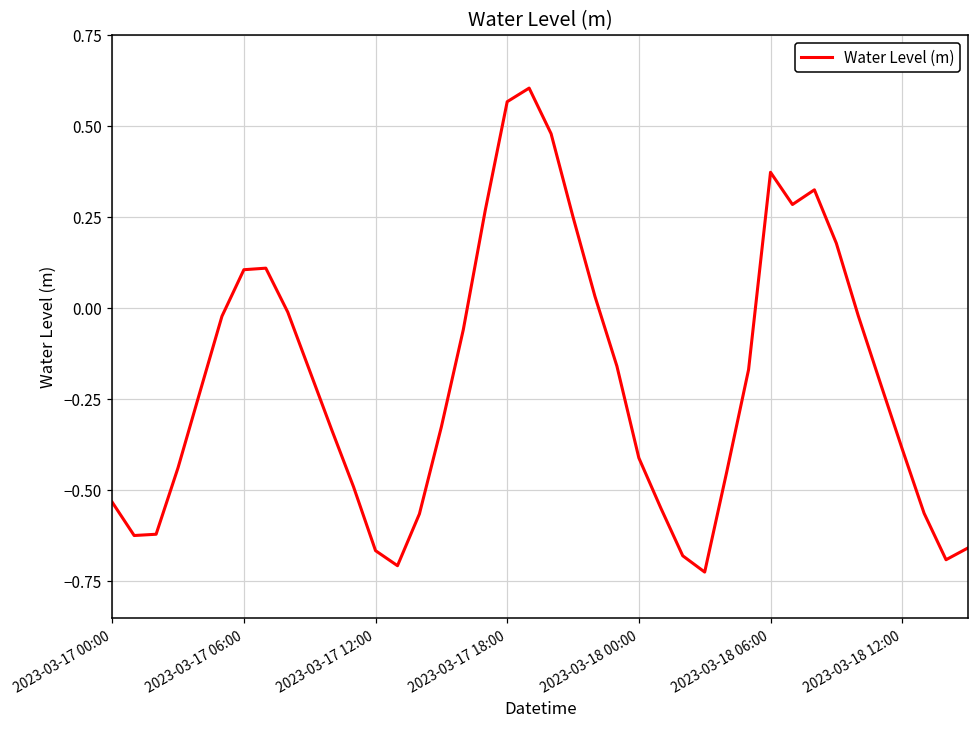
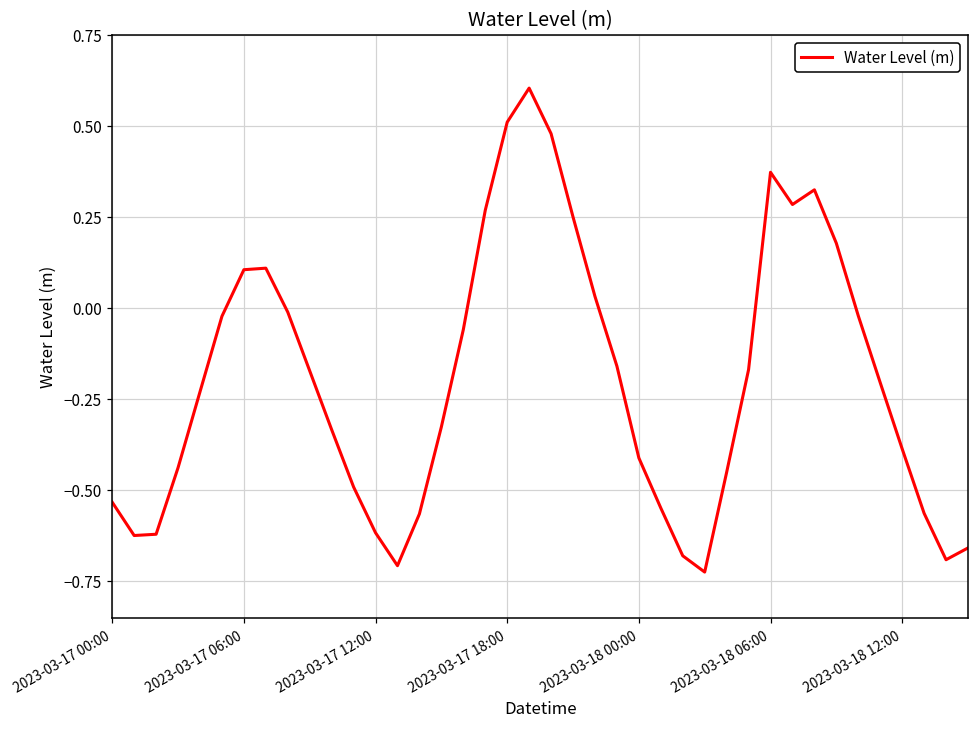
2023-03-17 12:00: -0.67 -> -0.62
2023-03-17 18:00: 0.57 -> 0.51
